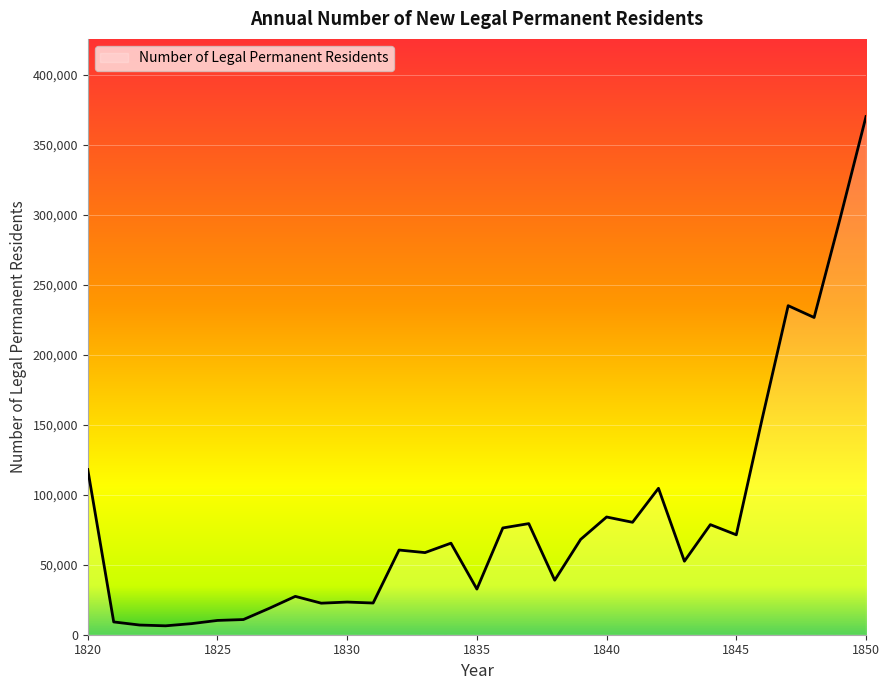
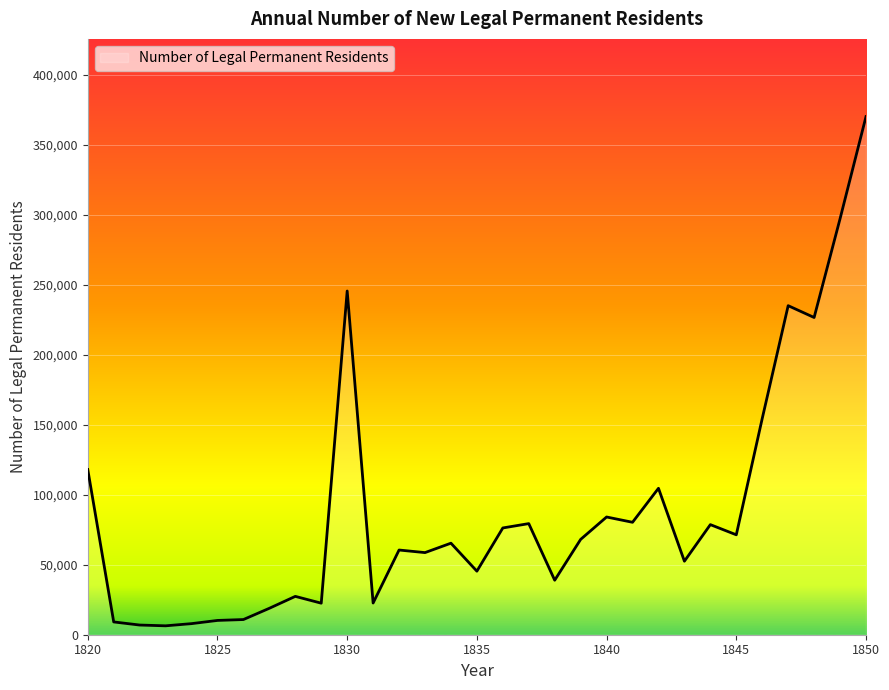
1830: 23,000 -> 245,000
1835: 33,000 -> 45,000
